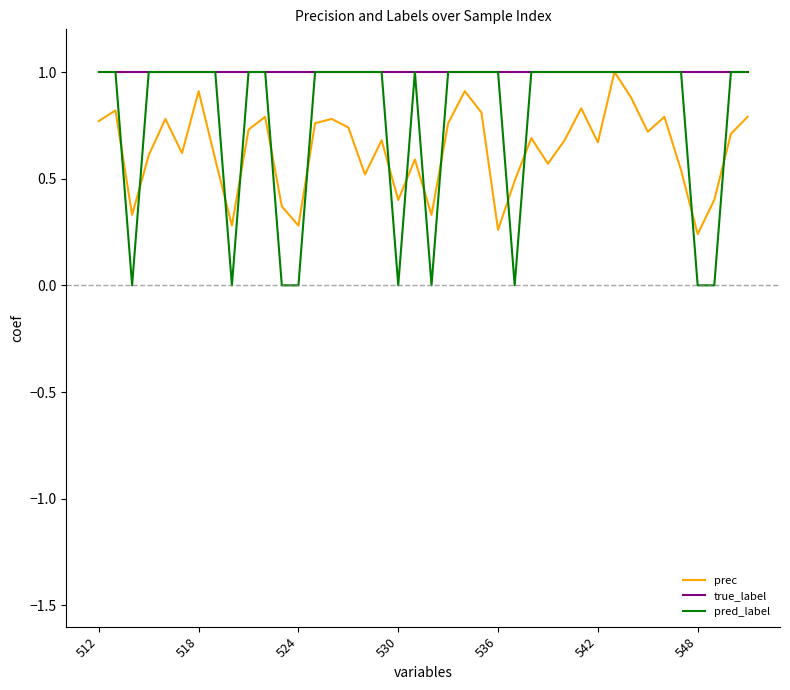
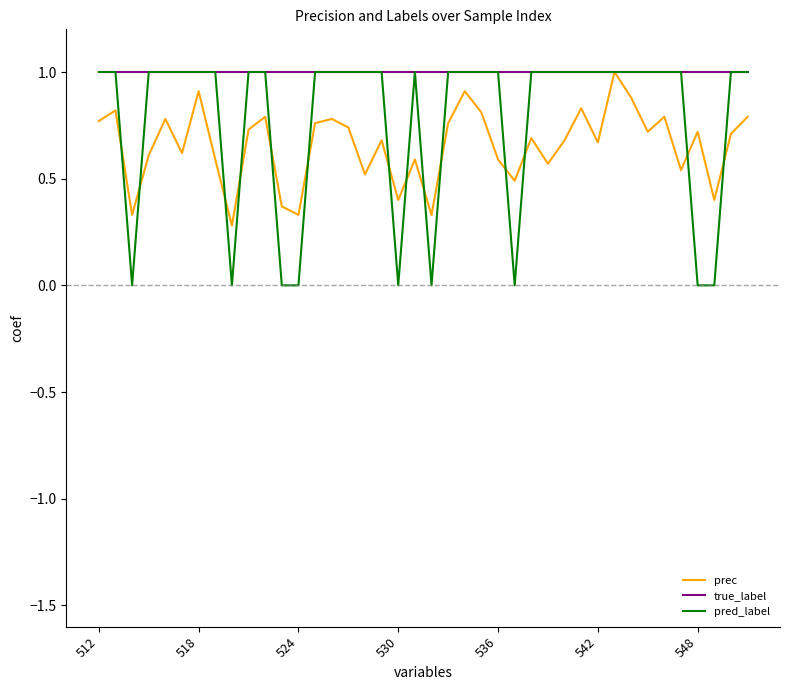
prec, 524: 0.28 -> 0.33
prec, 536: 0.26 -> 0.59
prec, 548: 0.24 -> 0.72
